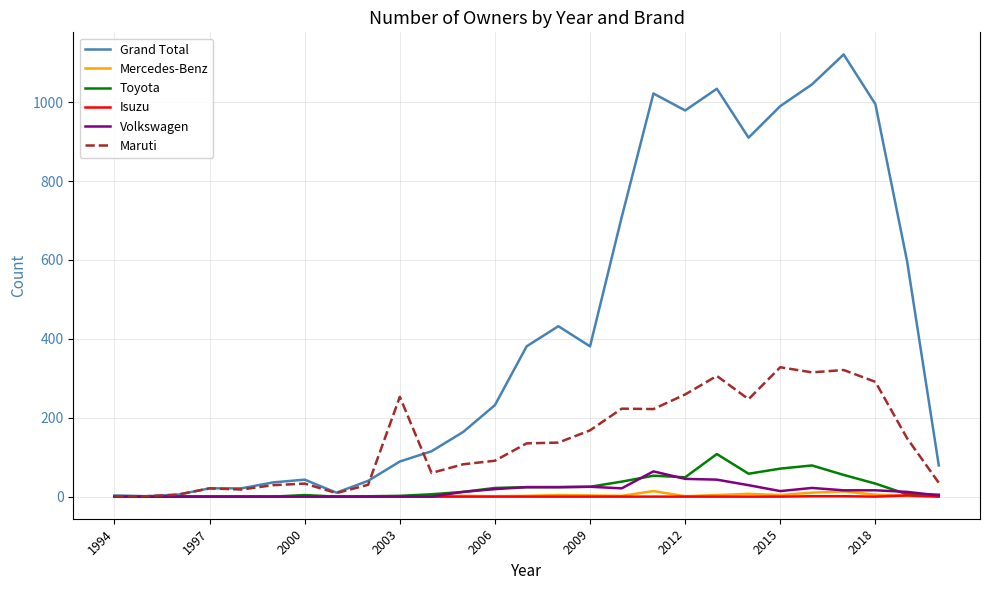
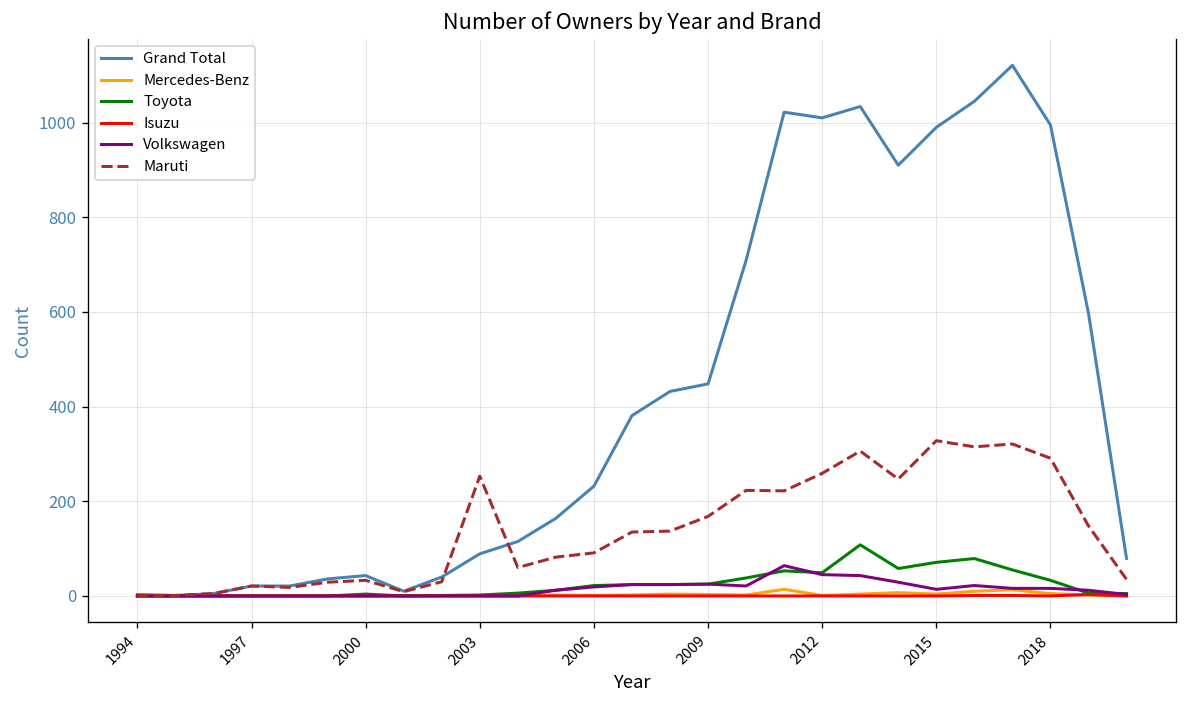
Grand Total, 2009: 380 -> 450
Grand Total, 2012: 980 -> 1010
